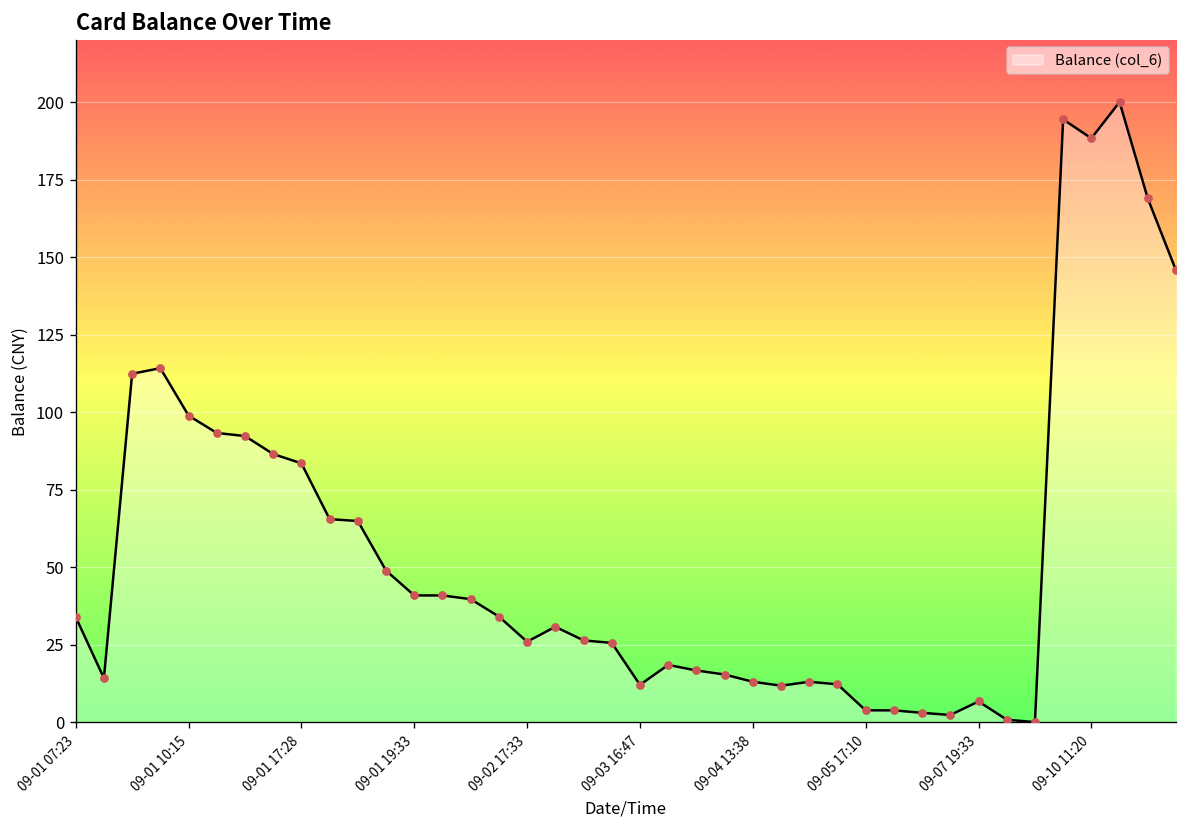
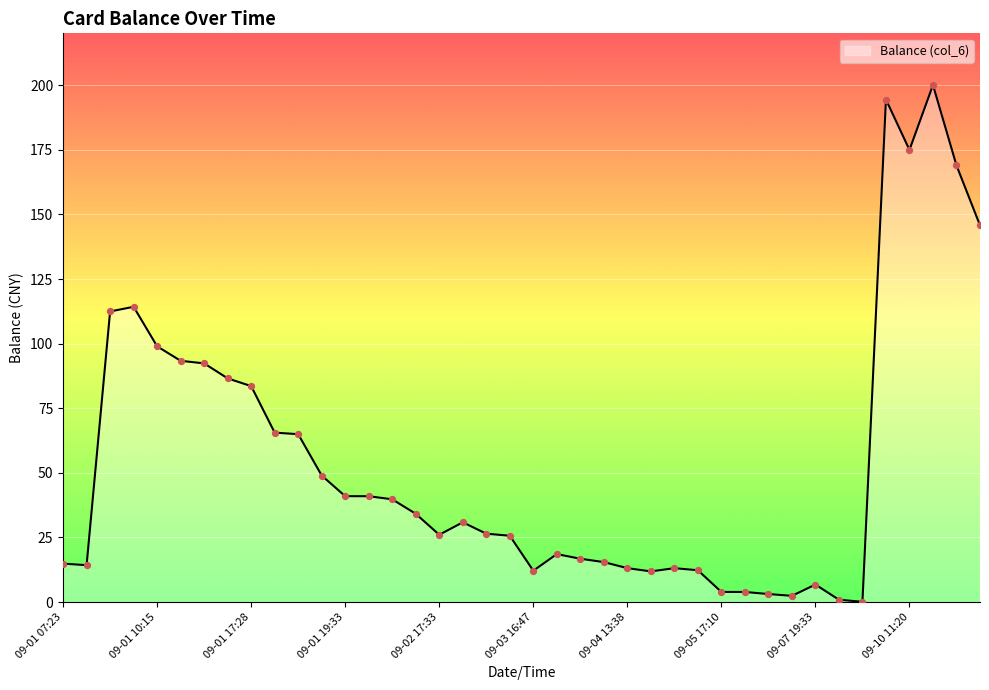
09-01 07:23: 34 -> 15
09-10 11:20: 188 -> 175
